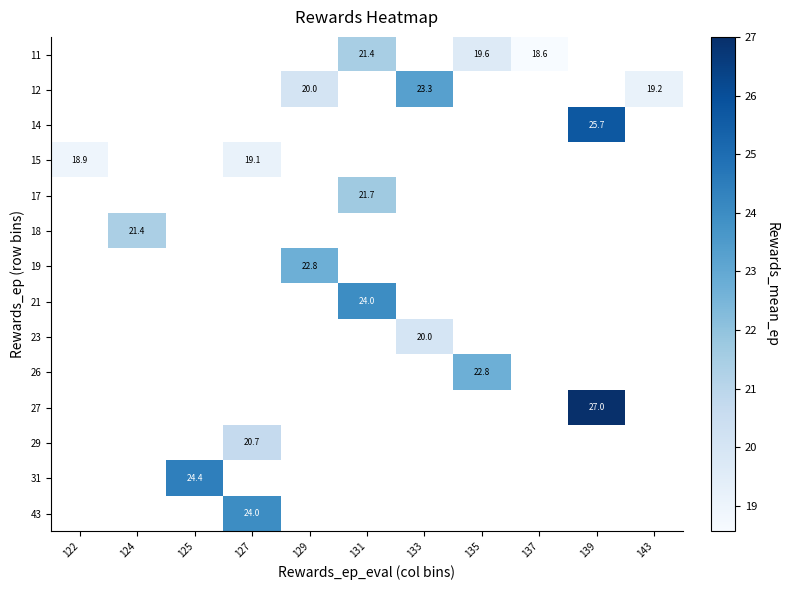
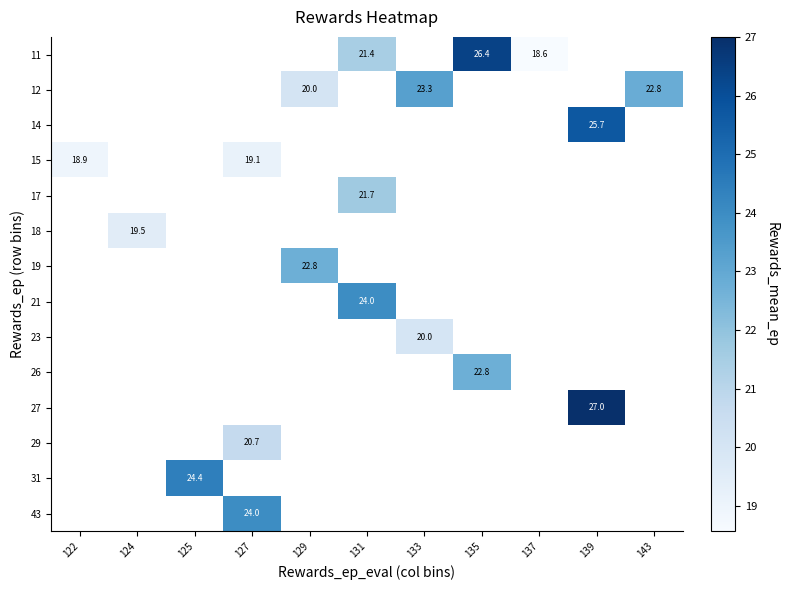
11, 135: 19.6 -> 26.4
12, 143: 19.2 -> 22.8
18, 124: 21.4 -> 19.5
